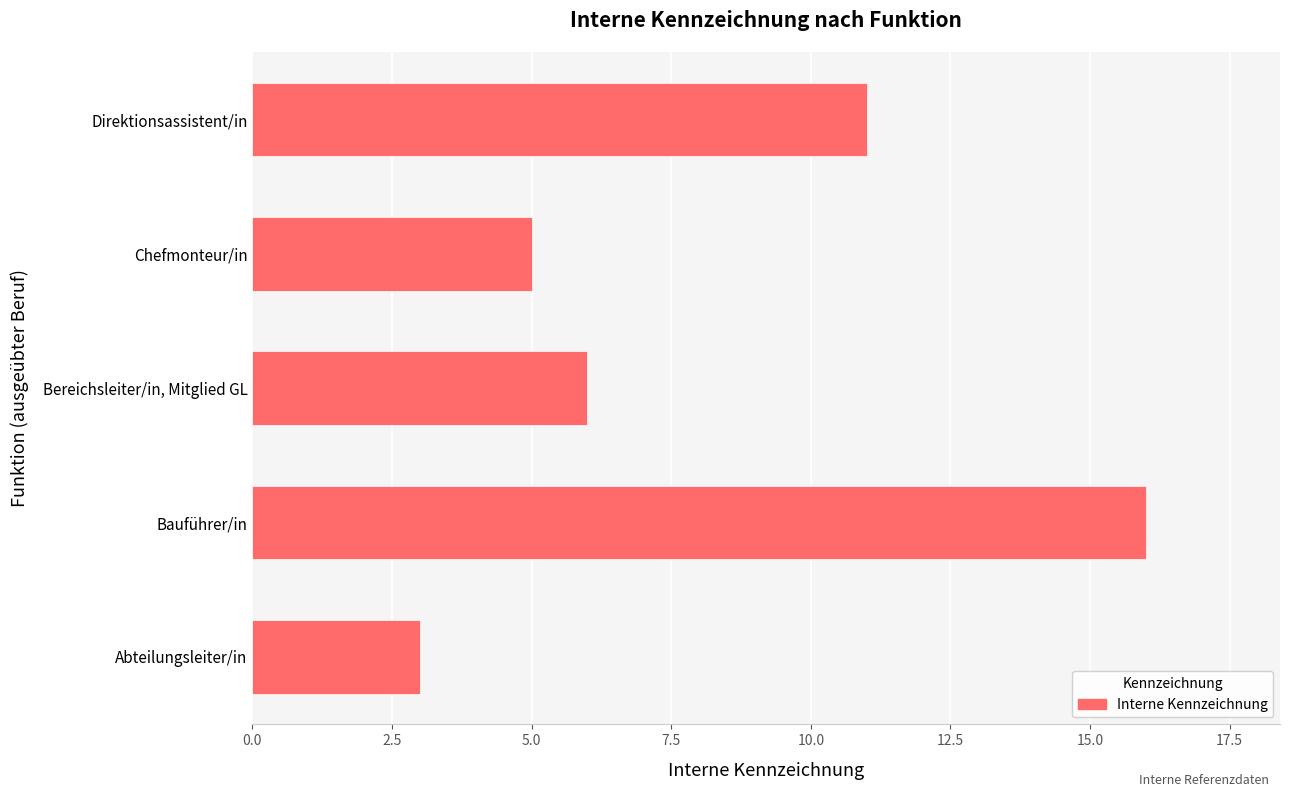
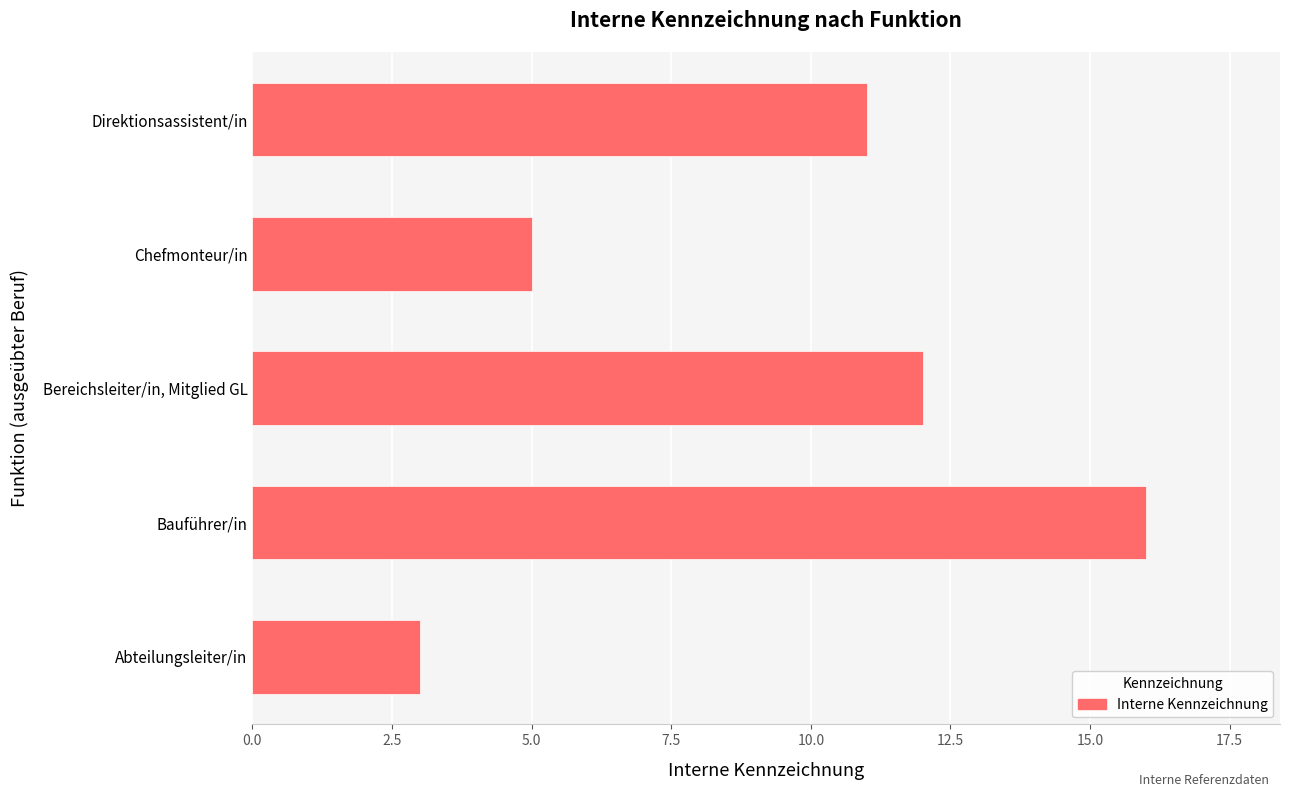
Bereichsleiter/in, Mitglied GL: 6 -> 12
